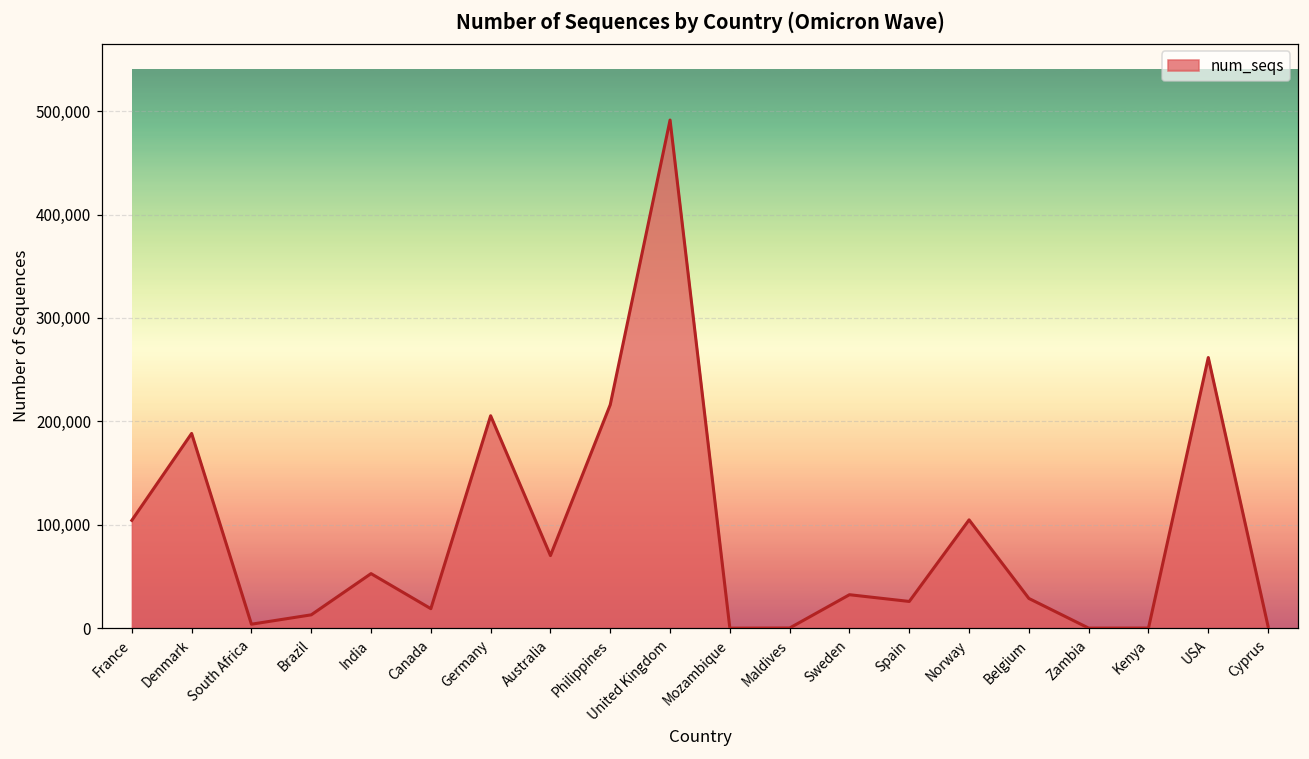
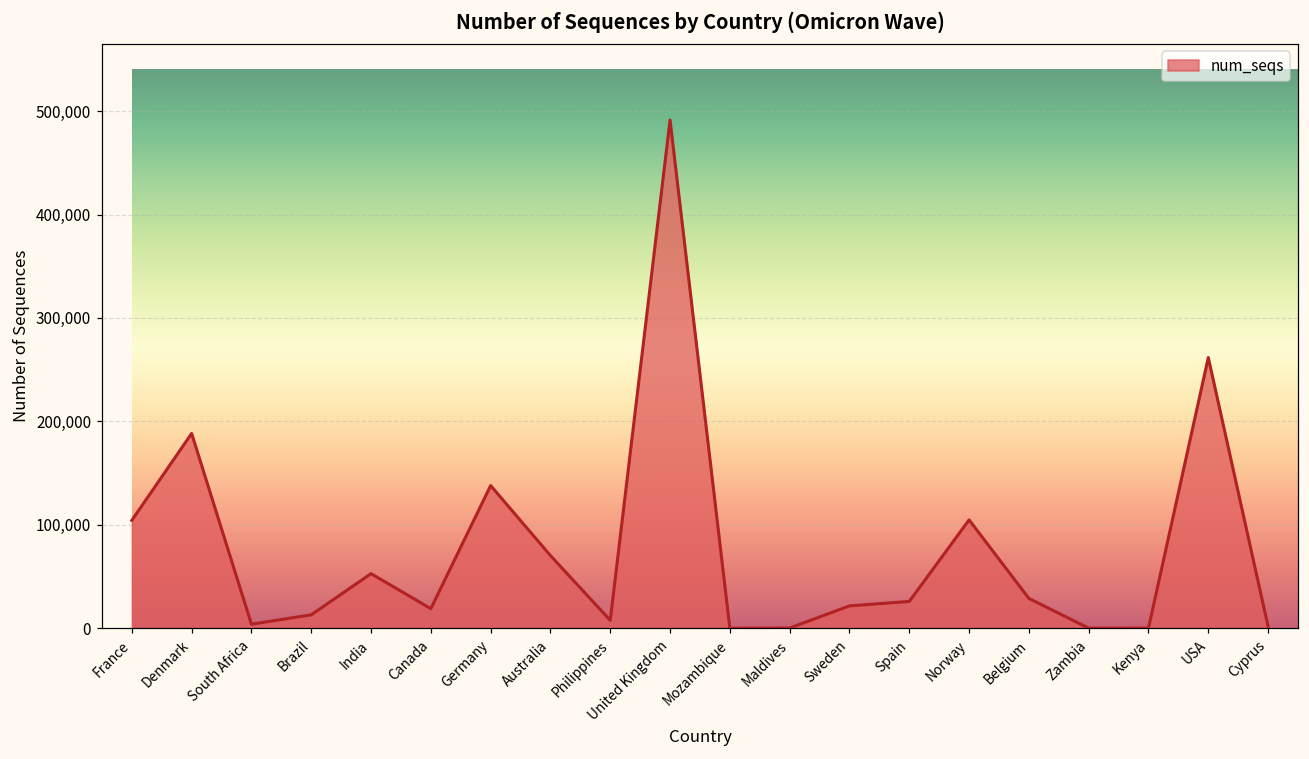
Germany: 210,000 -> 140,000
Philippines: 220,000 -> 10,000
Sweden: 30,000 -> 20,000
